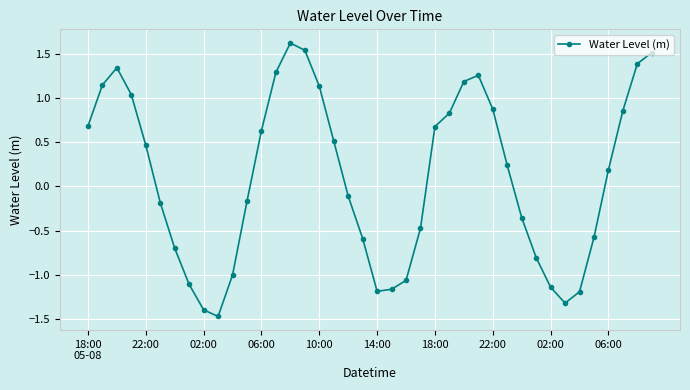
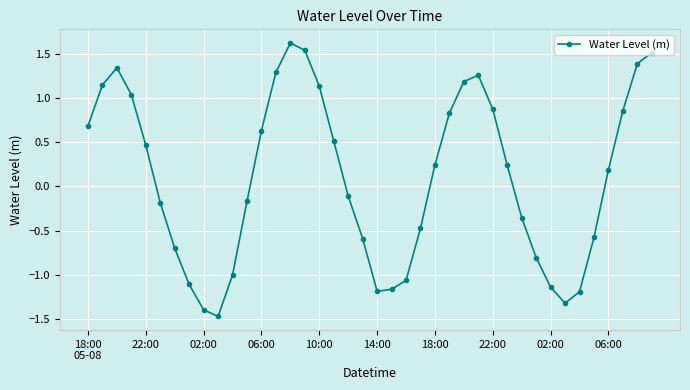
18:00: 0.7 -> 0.2
